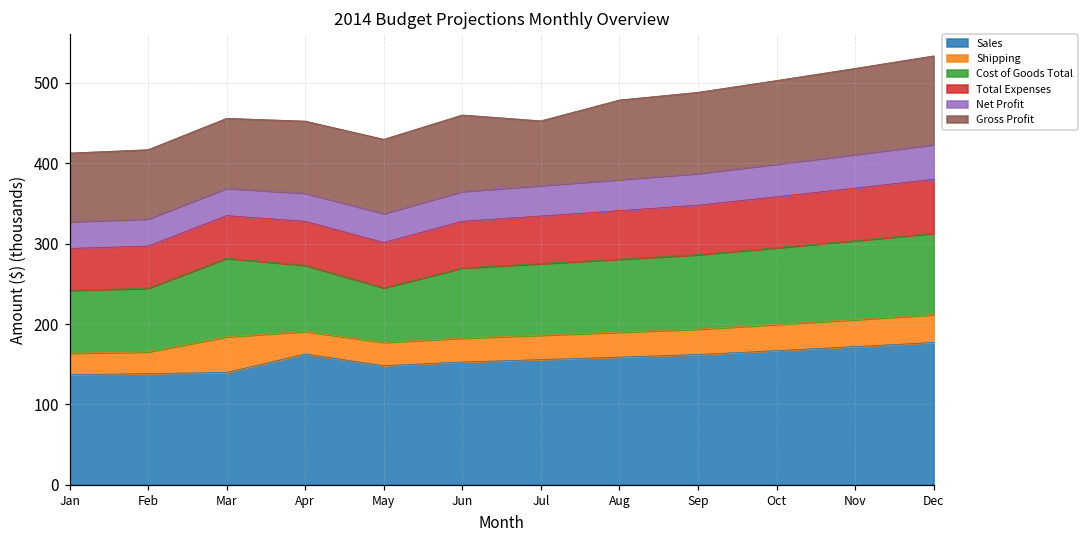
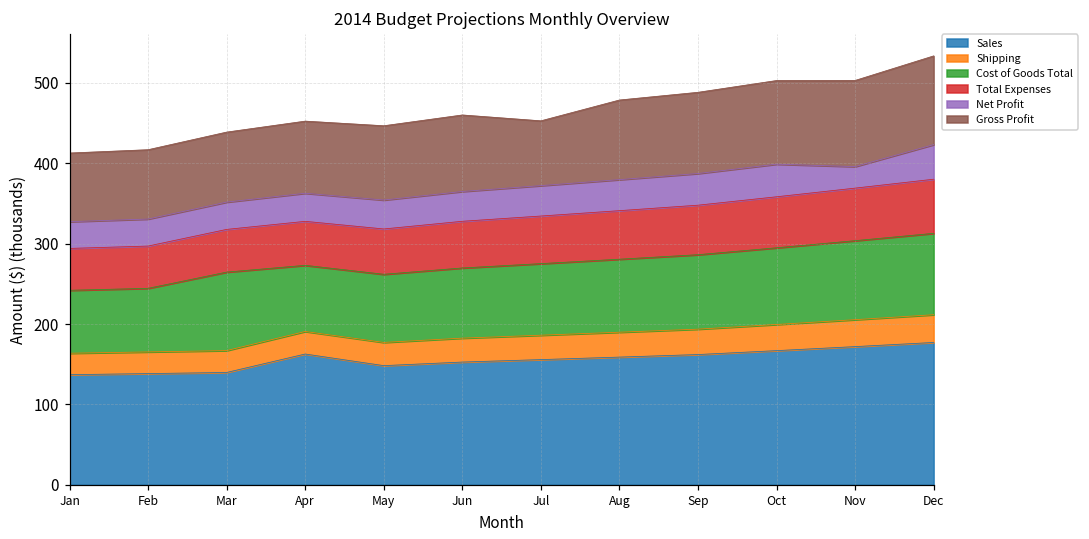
Shipping, Mar: 40 -> 30
Cost of Goods Total, May: 70 -> 80
Net Profit, Nov: 40 -> 30
